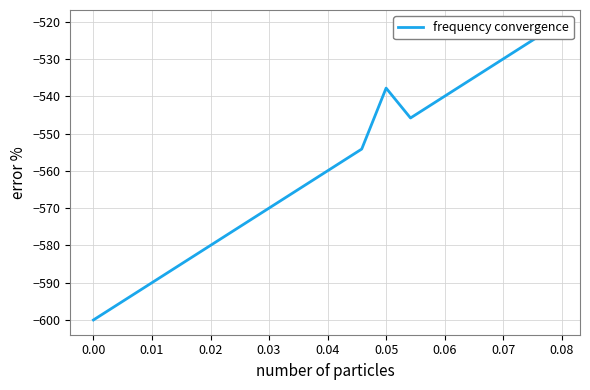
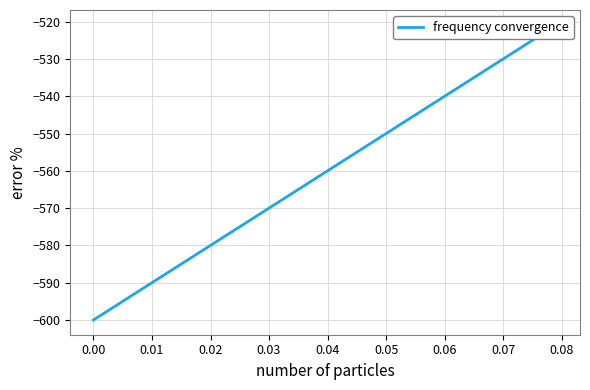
0.05: -538 -> -550
